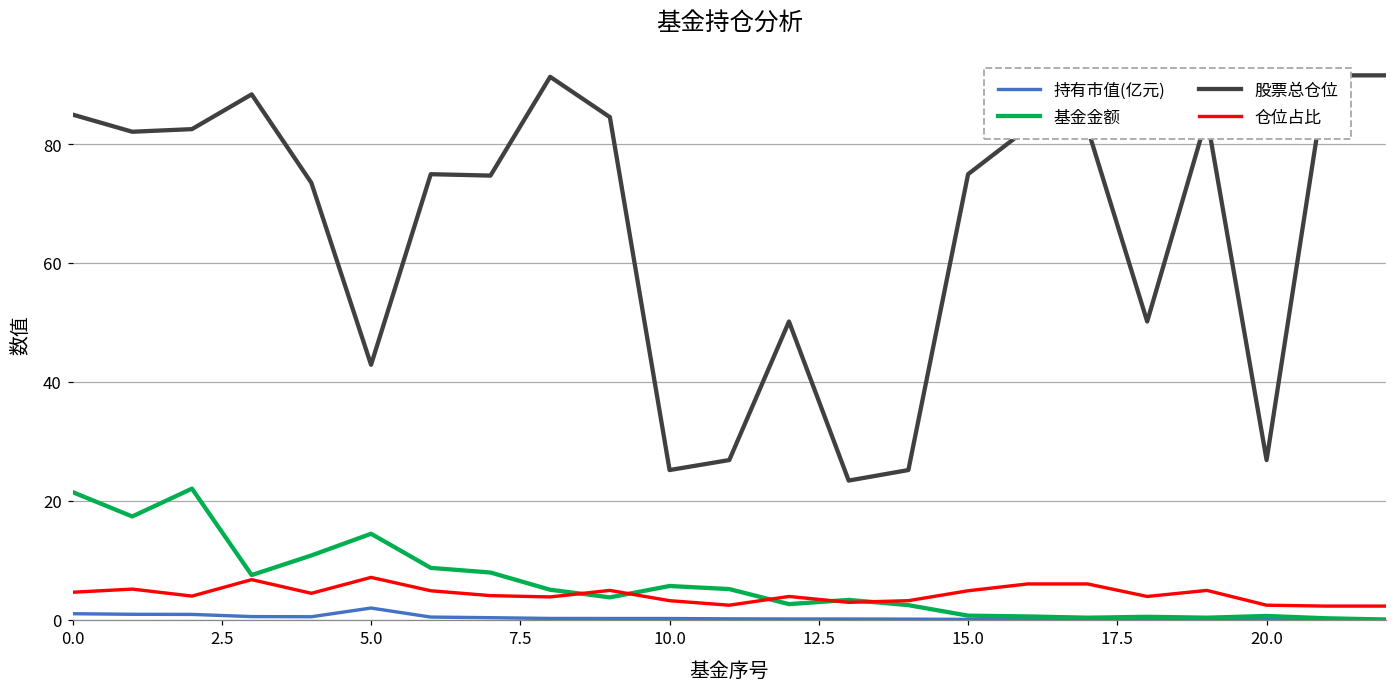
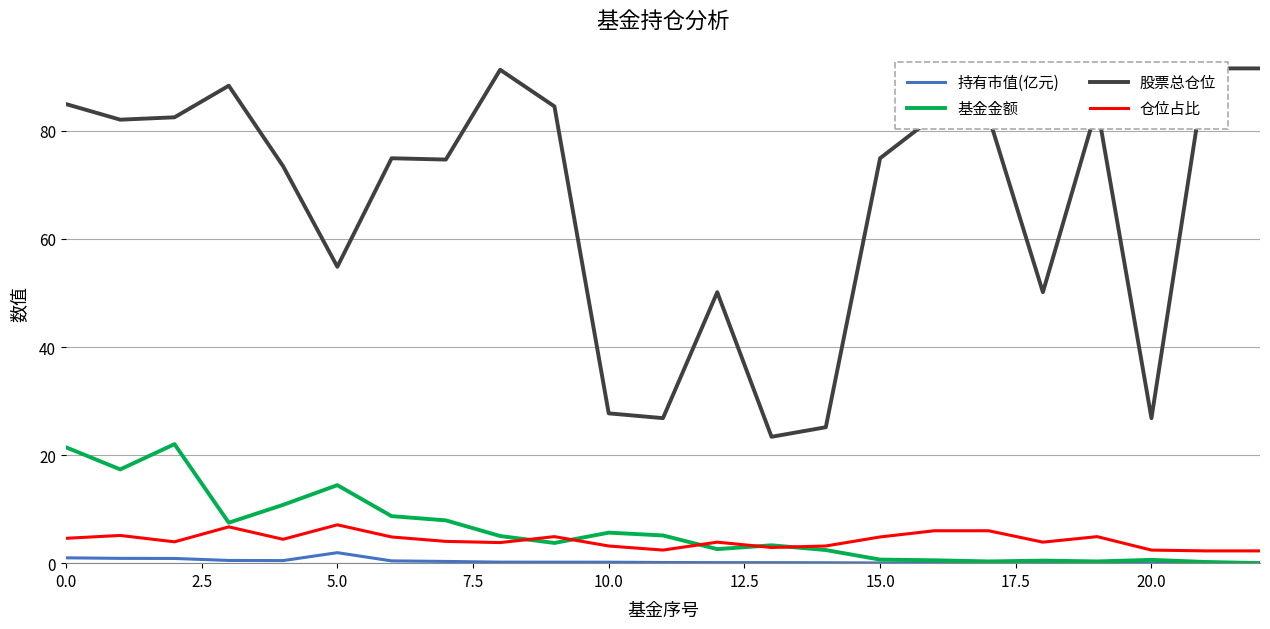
股票总仓位, 5.0: 43 -> 55
股票总仓位, 10.0: 25 -> 28
